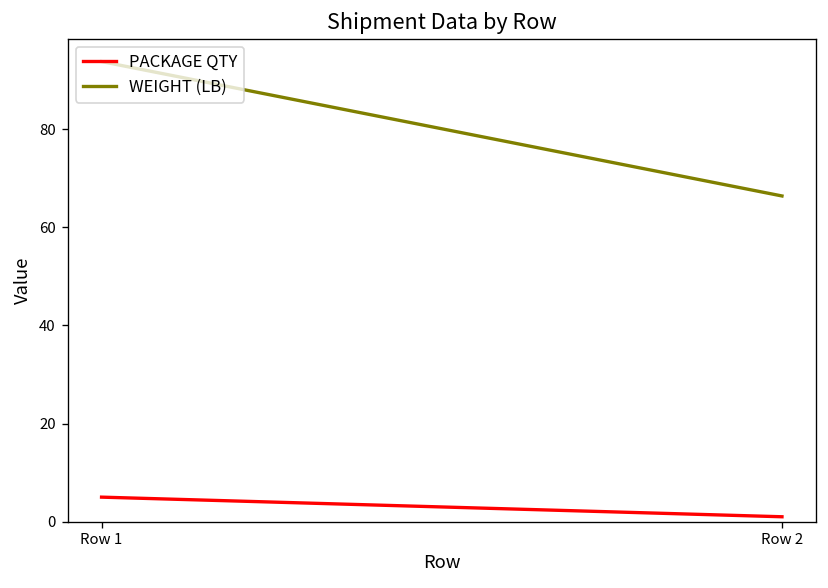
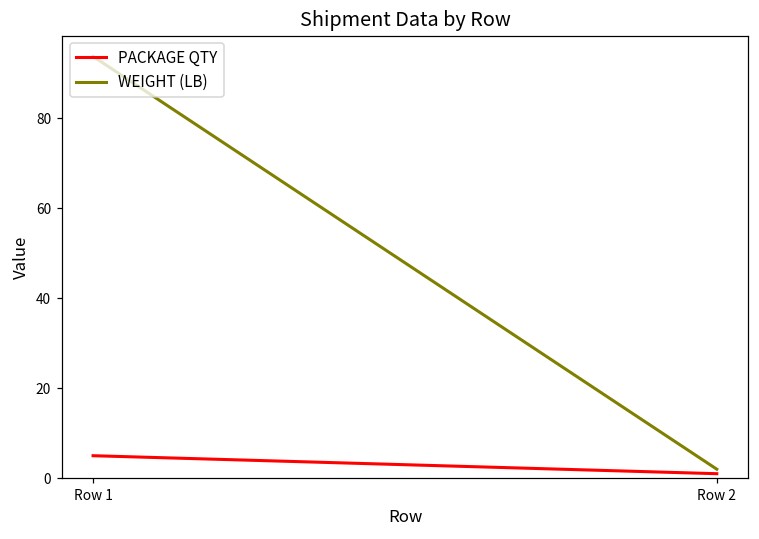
WEIGHT (LB), Row 2: 66 -> 2
